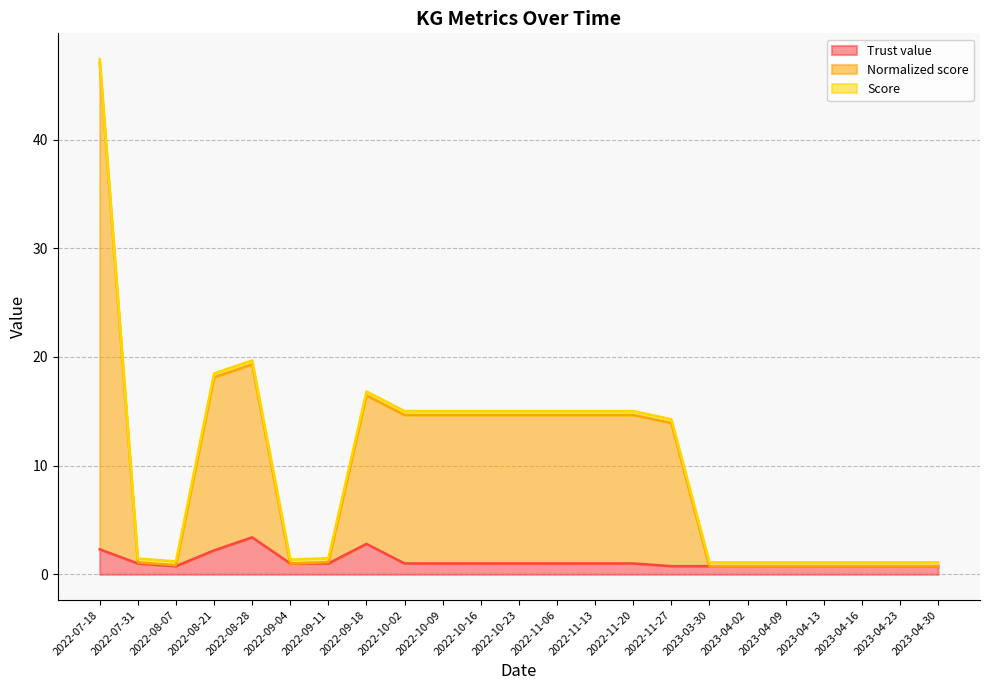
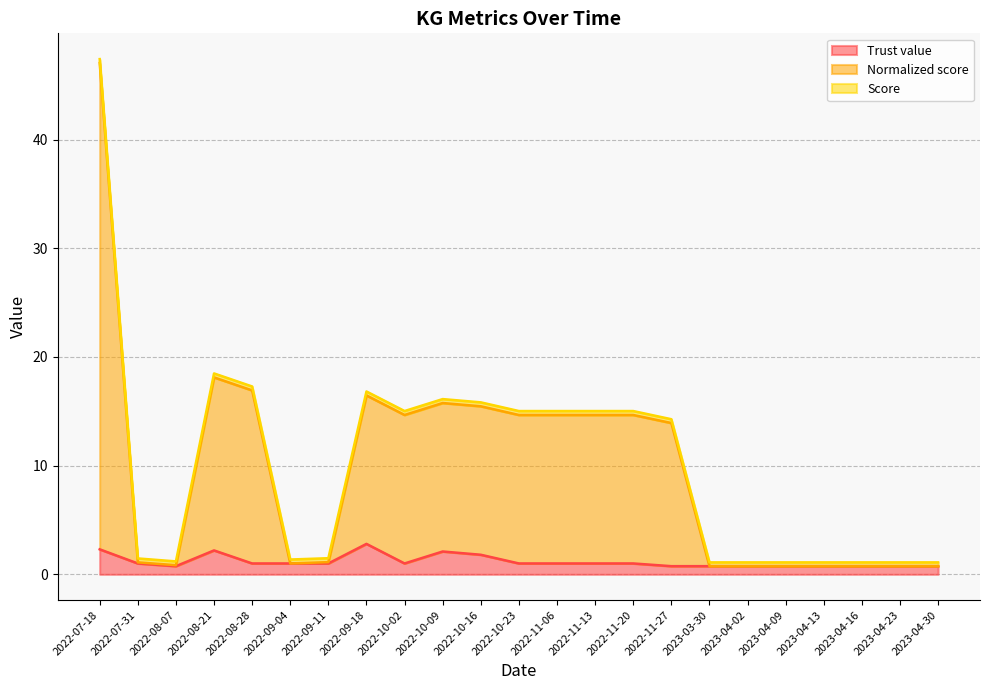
Trust value, 2022-08-28: 3.4 -> 1.0
Trust value, 2022-10-09: 1.0 -> 2.1
Trust value, 2022-10-16: 1.0 -> 1.8
